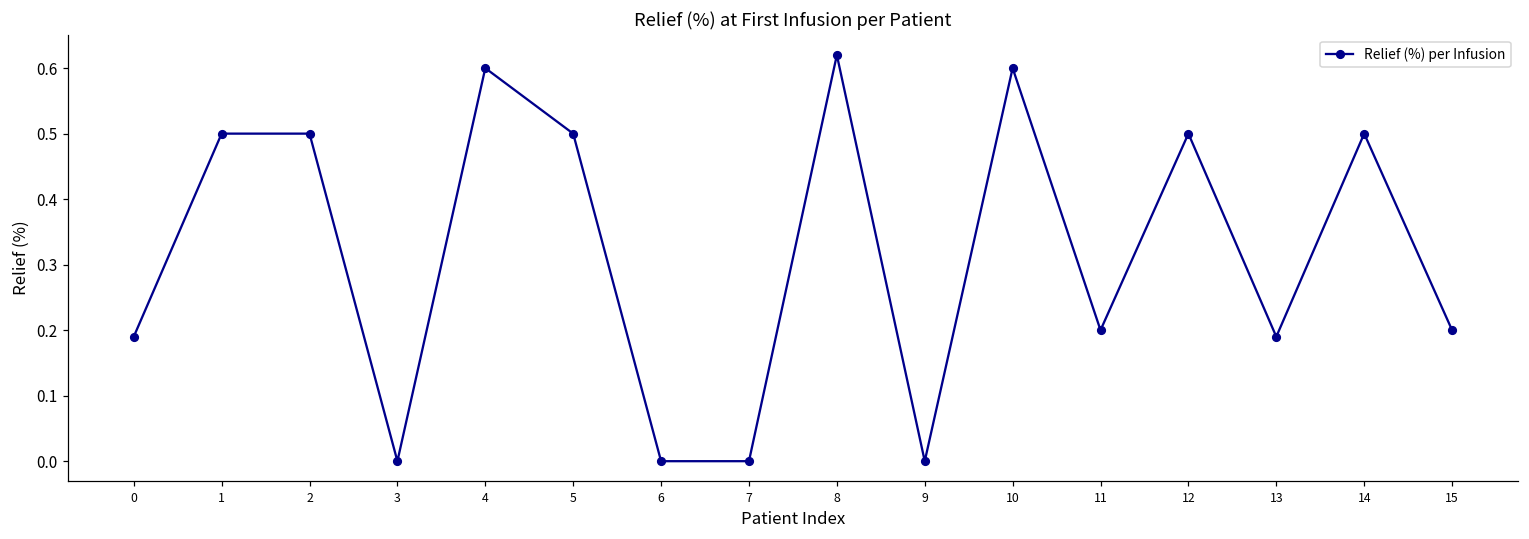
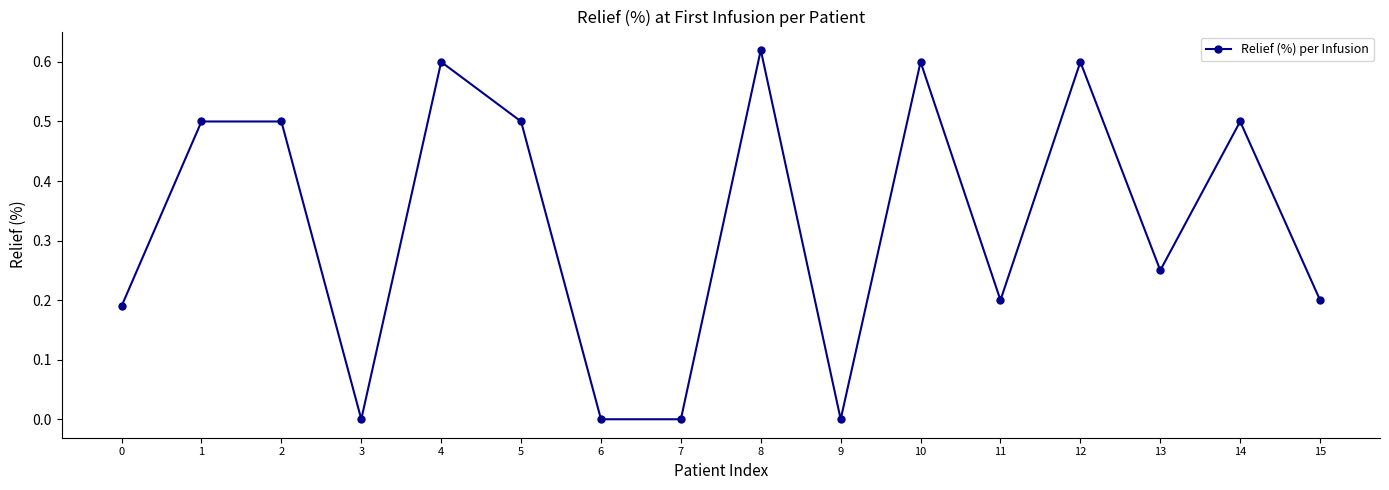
12: 0.5 -> 0.6
13: 0.19 -> 0.25
